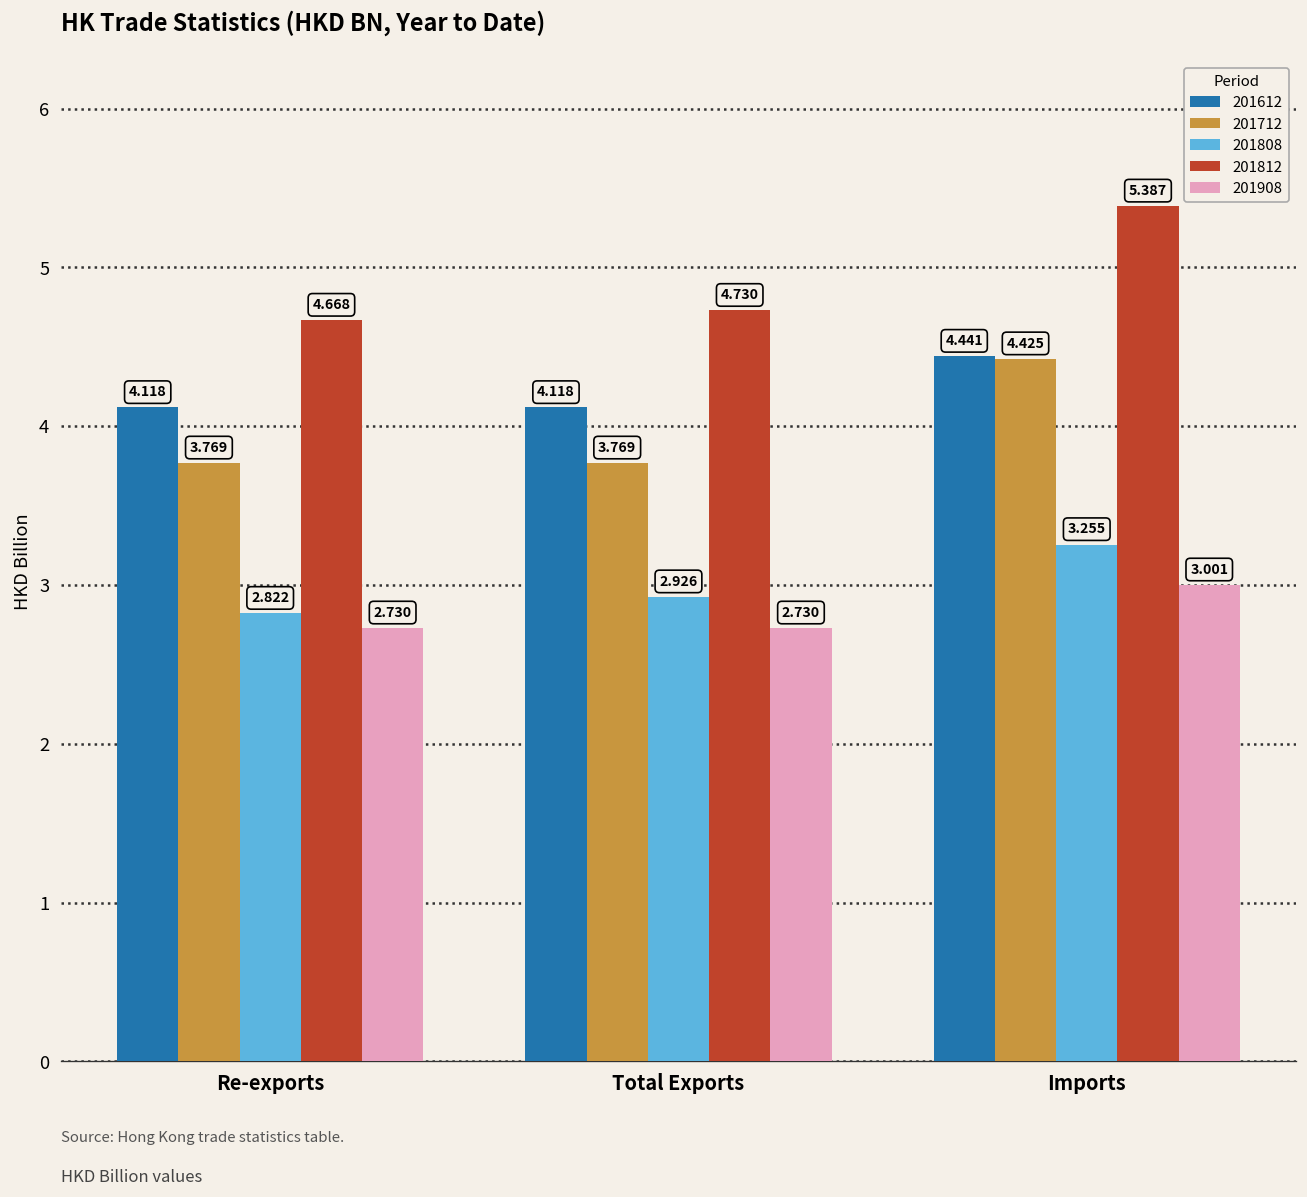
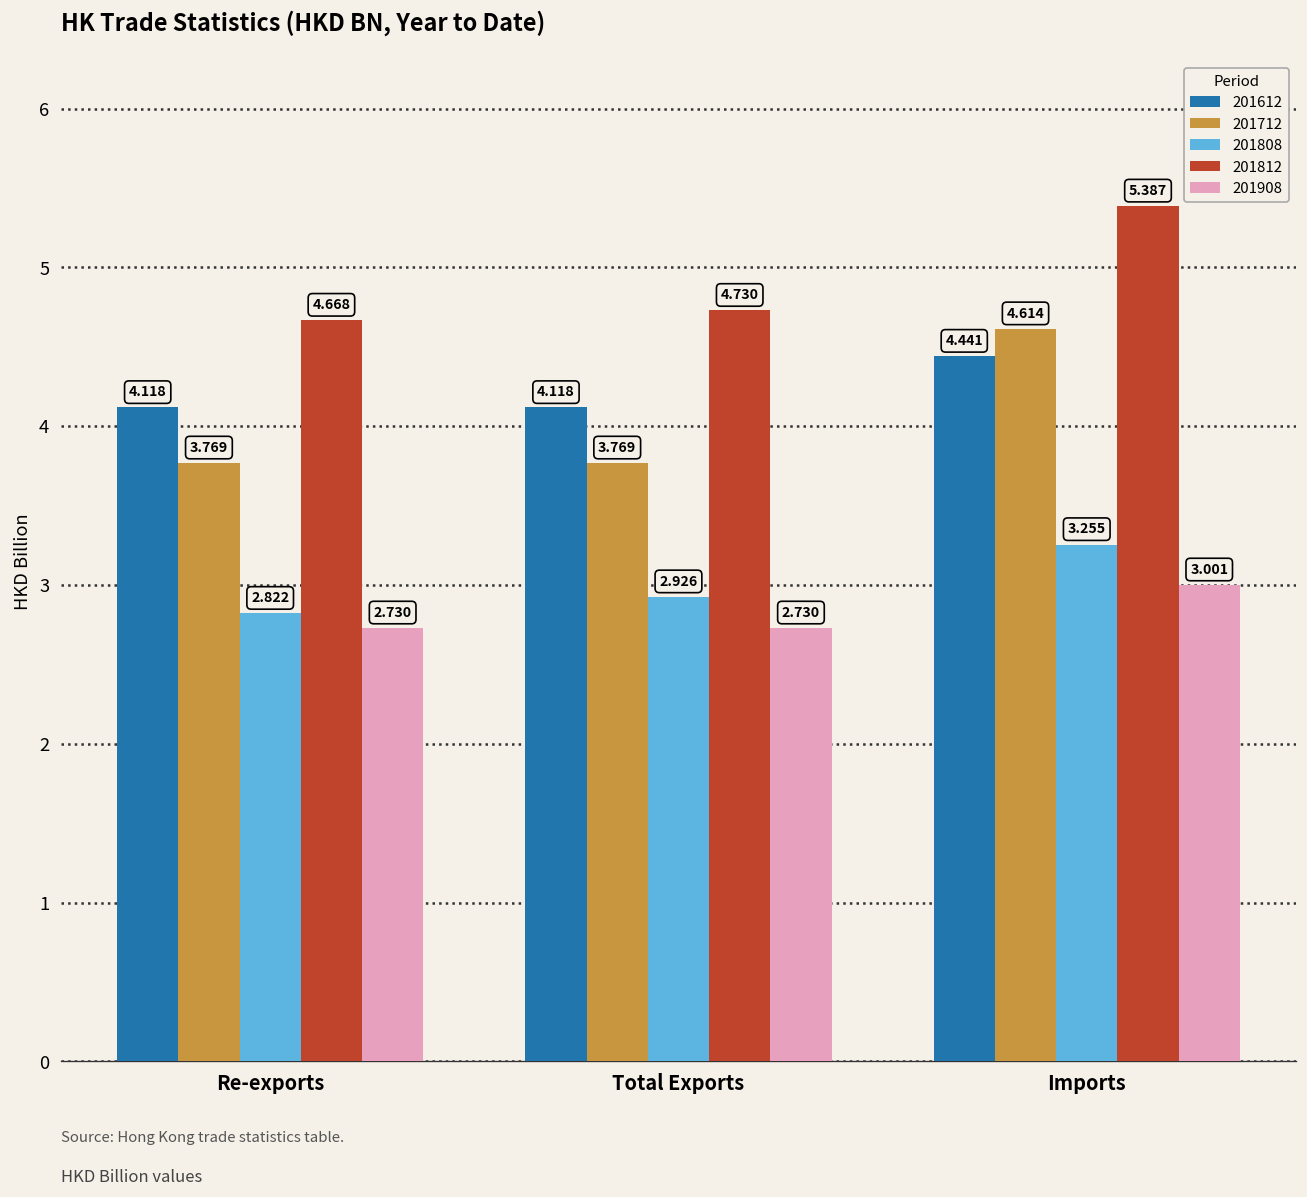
201712, Imports: 4.425 -> 4.614
